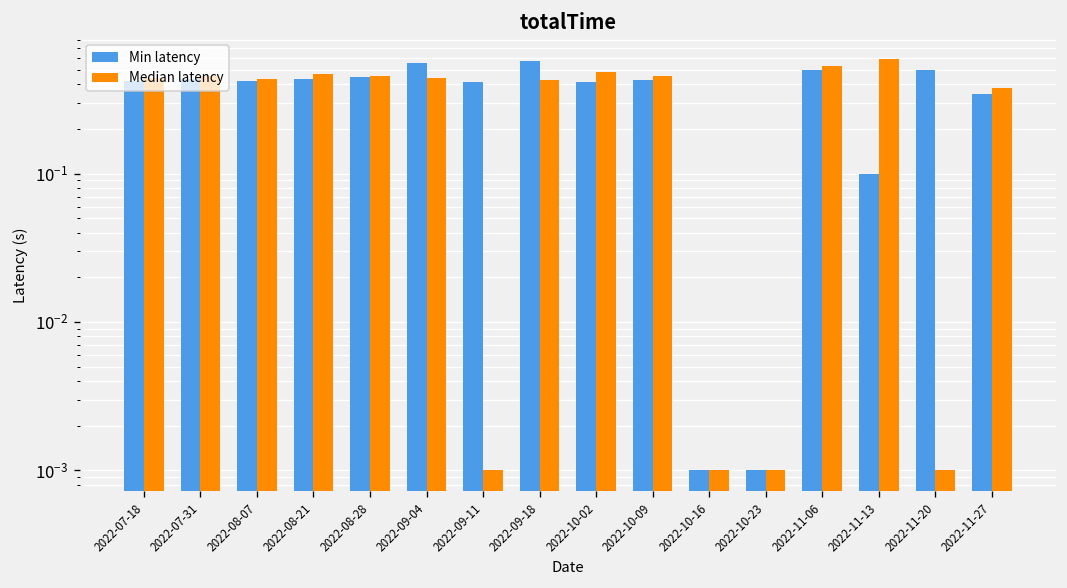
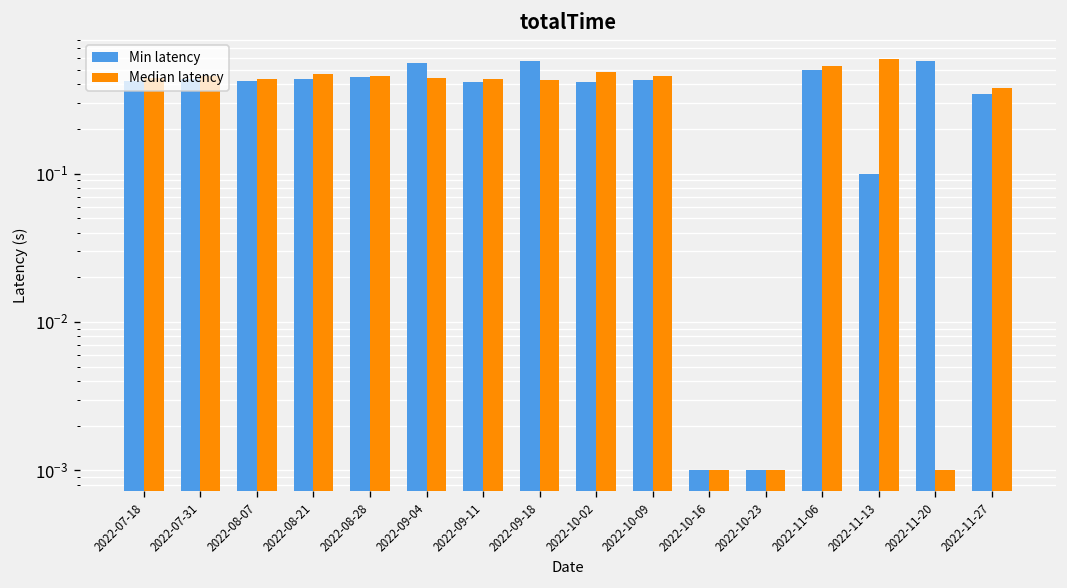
Median latency, 2022-09-11: 0.001 -> 0.43
Min latency, 2022-11-20: 0.50 -> 0.6
